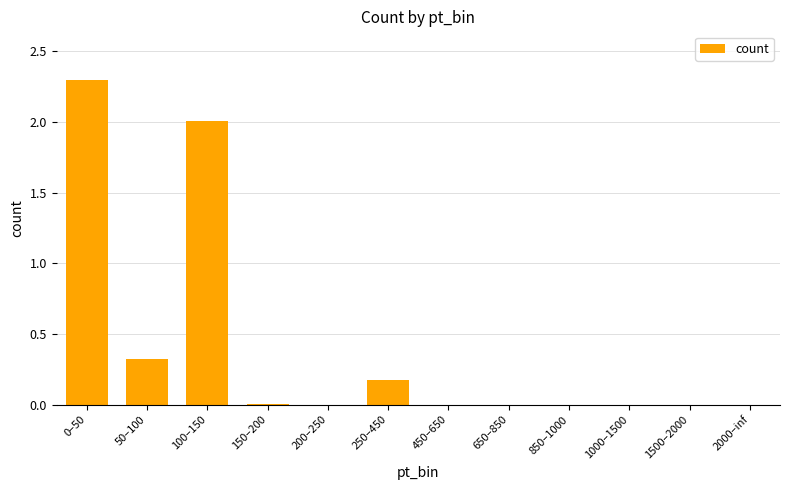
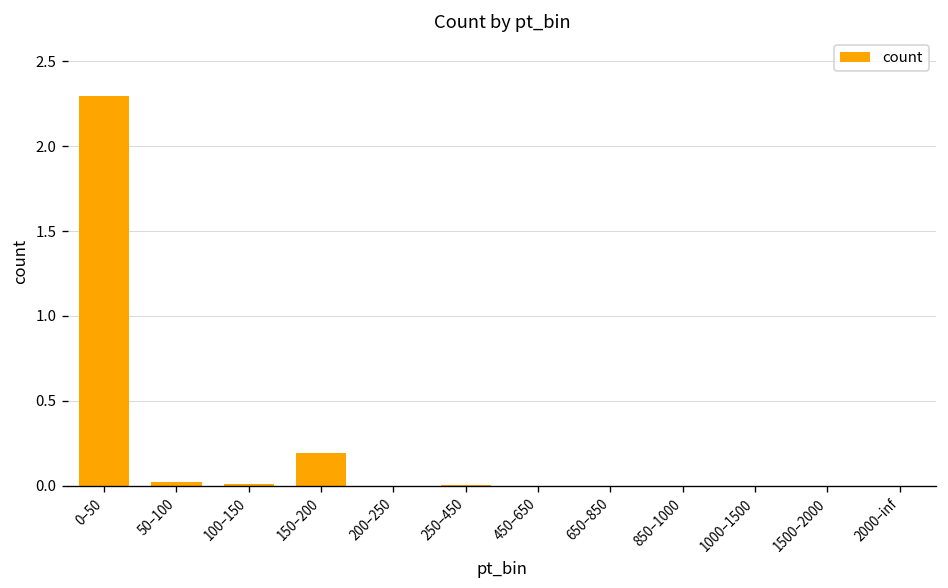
50–100: 0.33 -> 0.02
100–150: 2.01 -> 0.01
150–200: 0.00 -> 0.19
250–450: 0.18 -> 0.00
